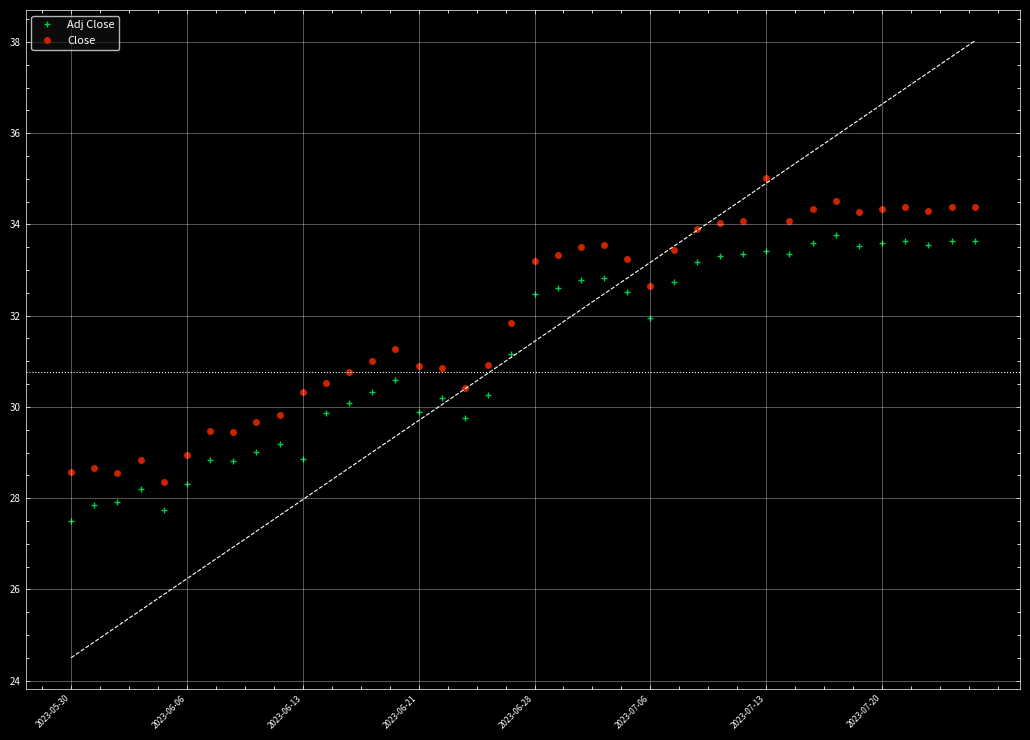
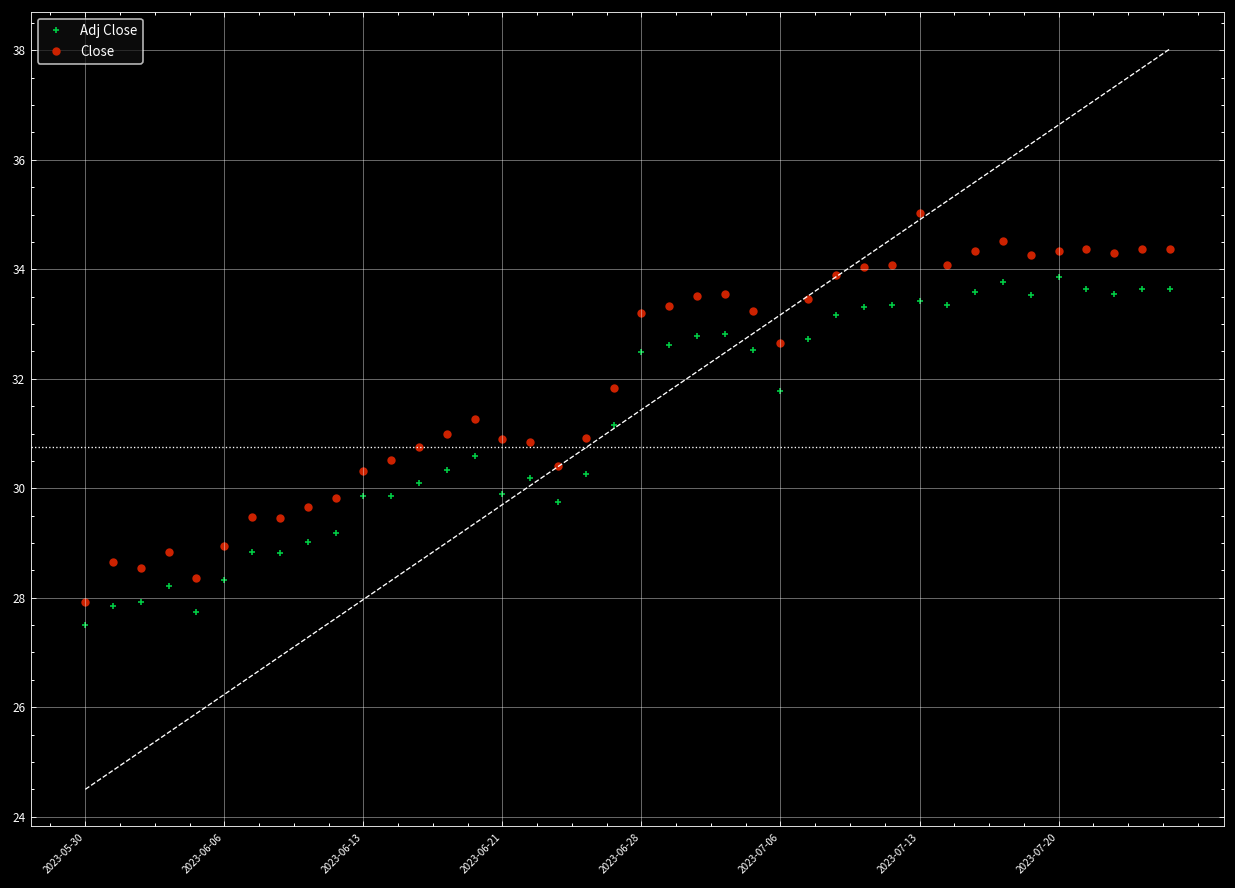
Close, 2023-05-30: 28.6 -> 27.9
Adj Close, 2023-06-13: 28.9 -> 29.9
Adj Close, 2023-07-06: 32.0 -> 31.8
Adj Close, 2023-07-20: 33.6 -> 33.9
